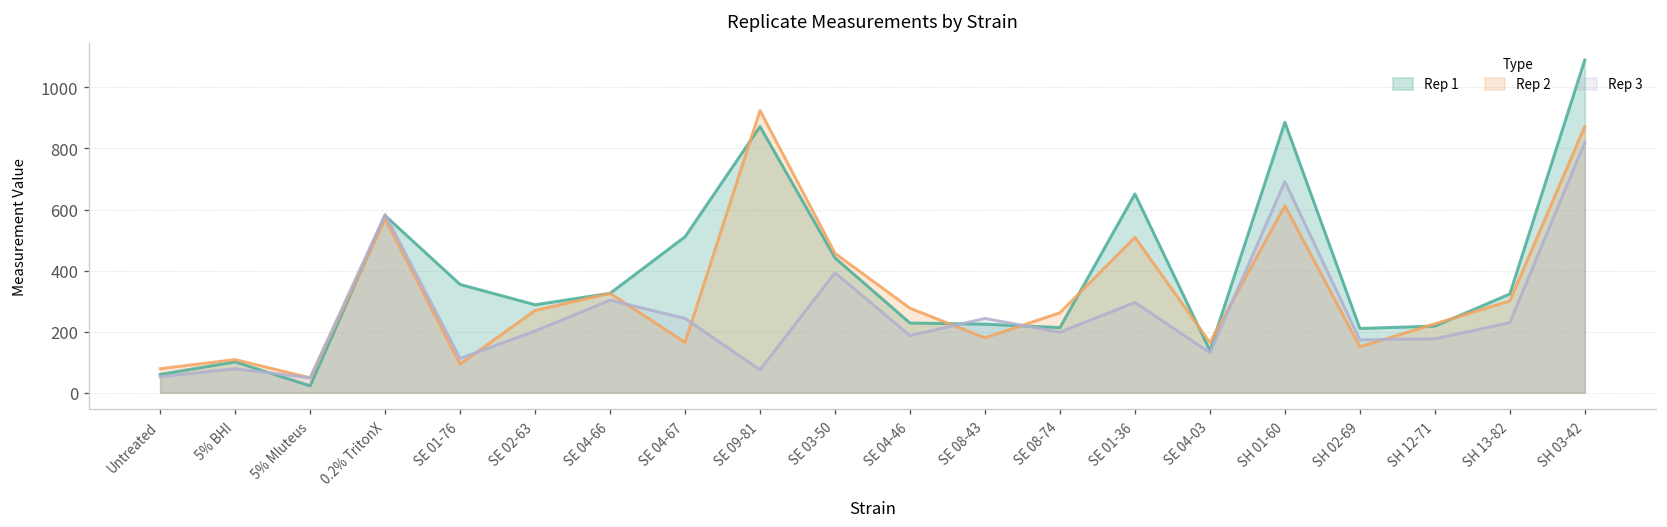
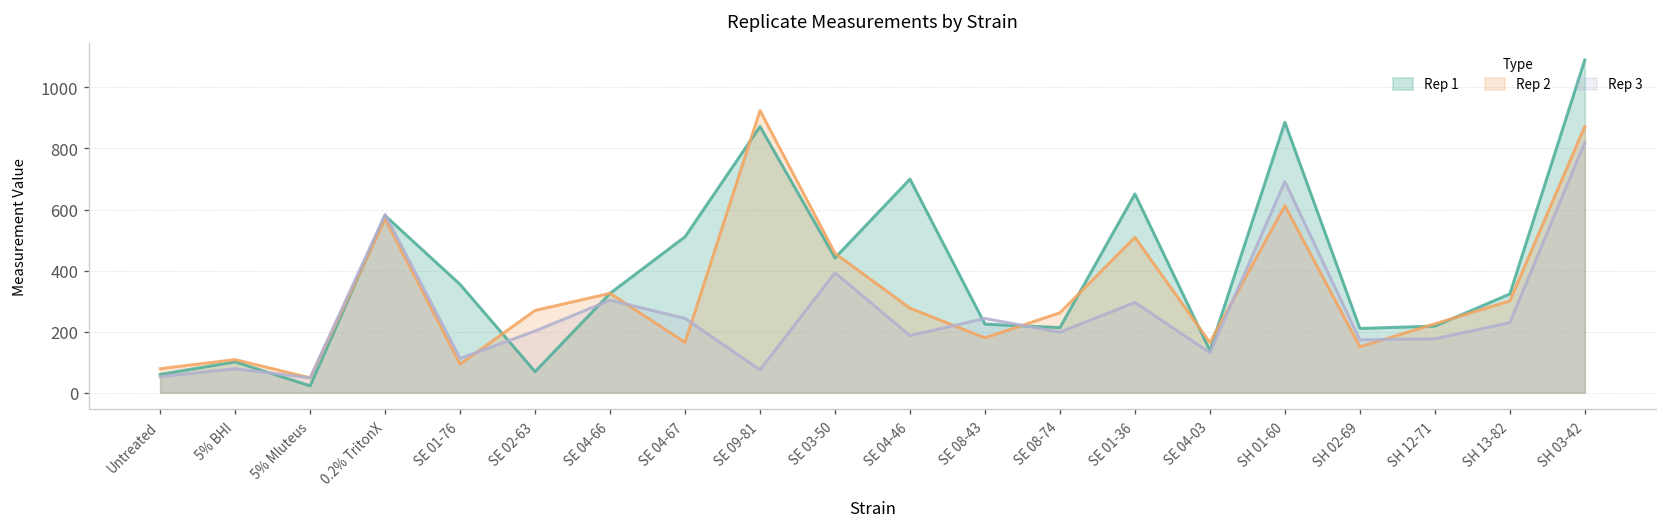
Rep 1, SE 02-63: 290 -> 70
Rep 1, SE 04-46: 230 -> 700
